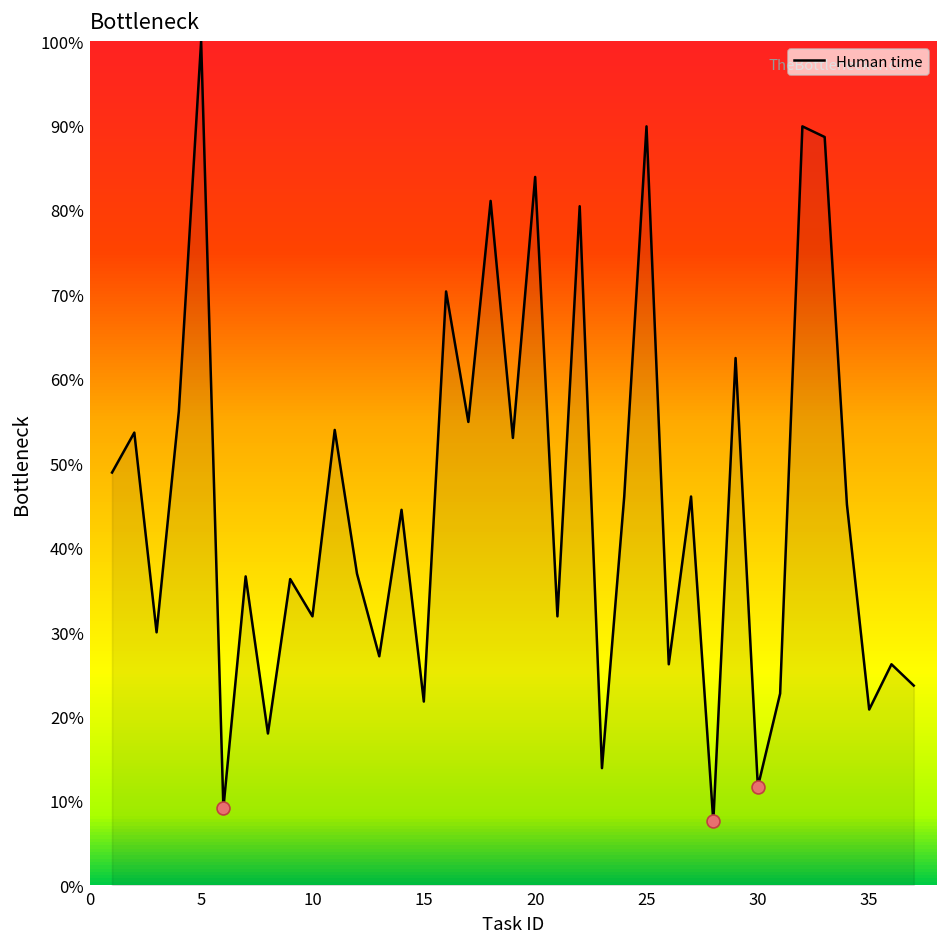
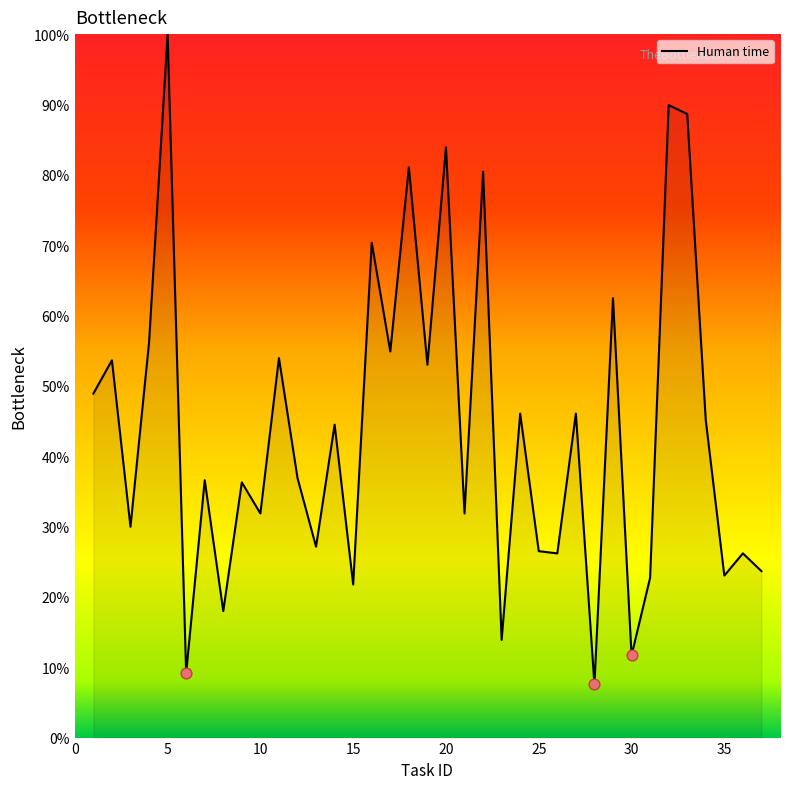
Human time, 25: 90% -> 26%
Human time, 35: 21% -> 23%
